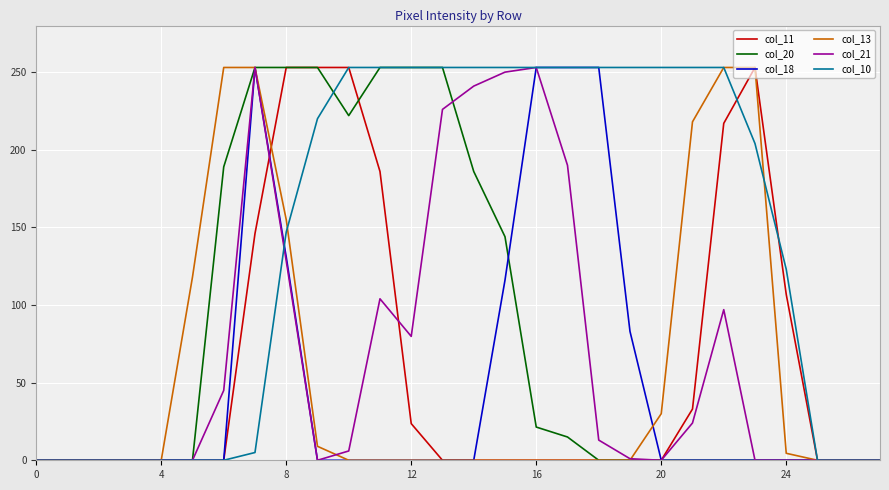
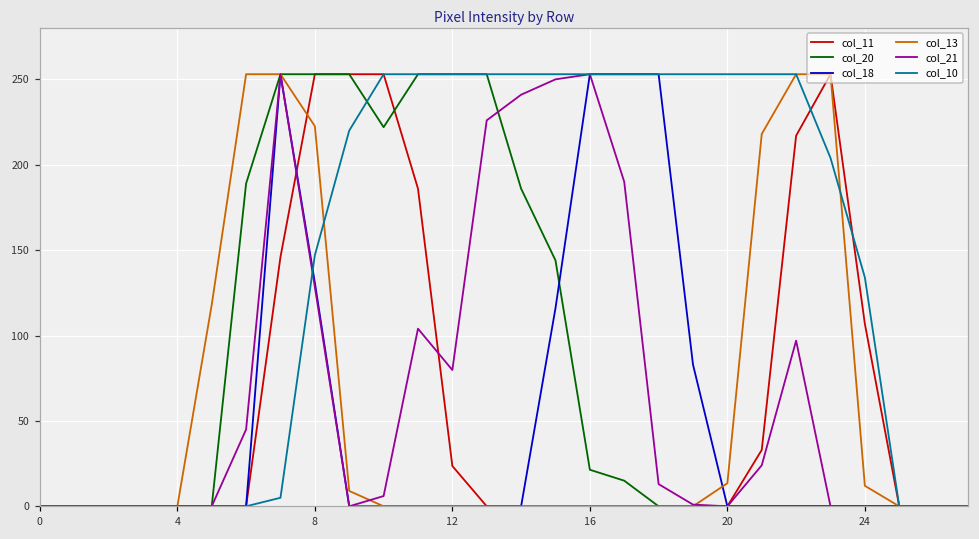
col_13, 8: 155 -> 223
col_13, 20: 30 -> 14
col_13, 24: 5 -> 12
col_10, 24: 123 -> 134
